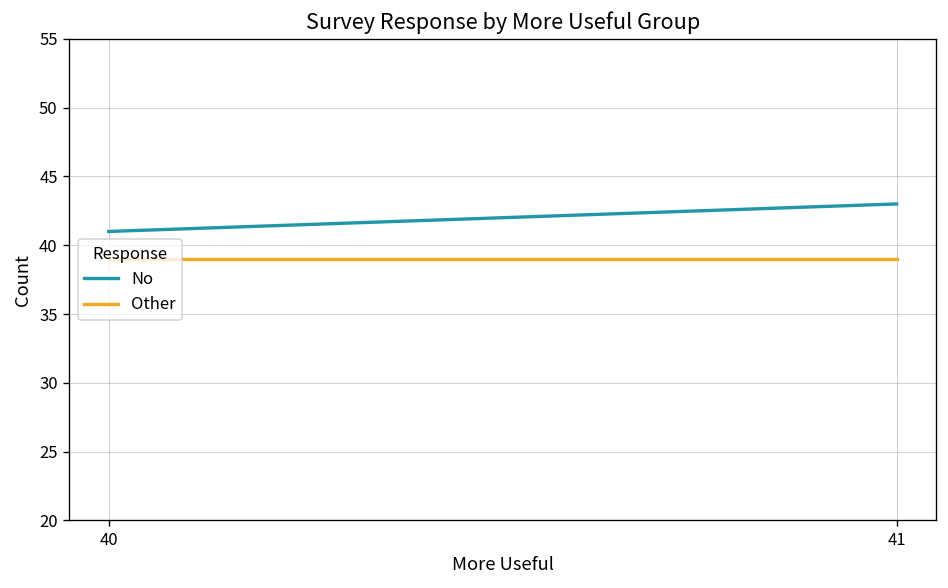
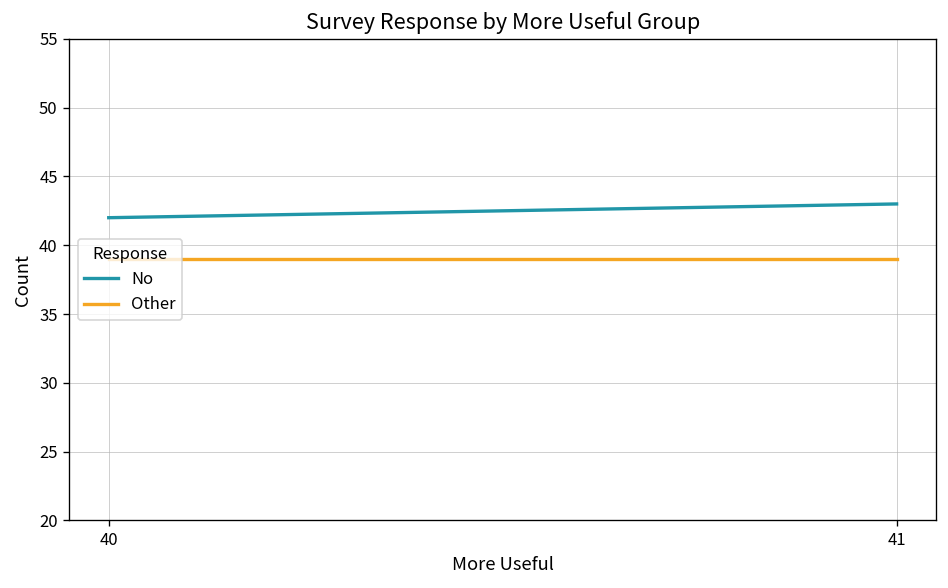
No, 40: 41 -> 42
